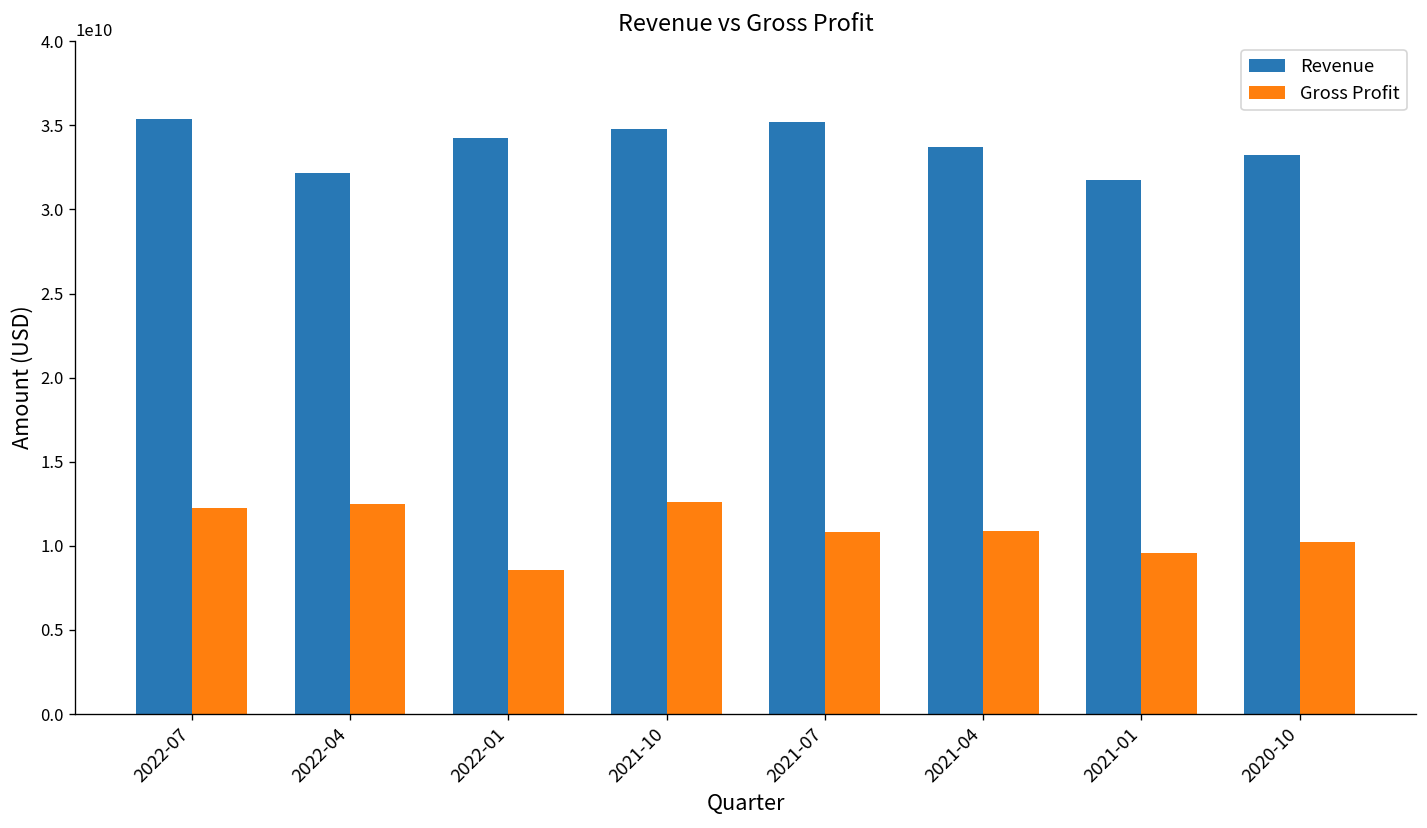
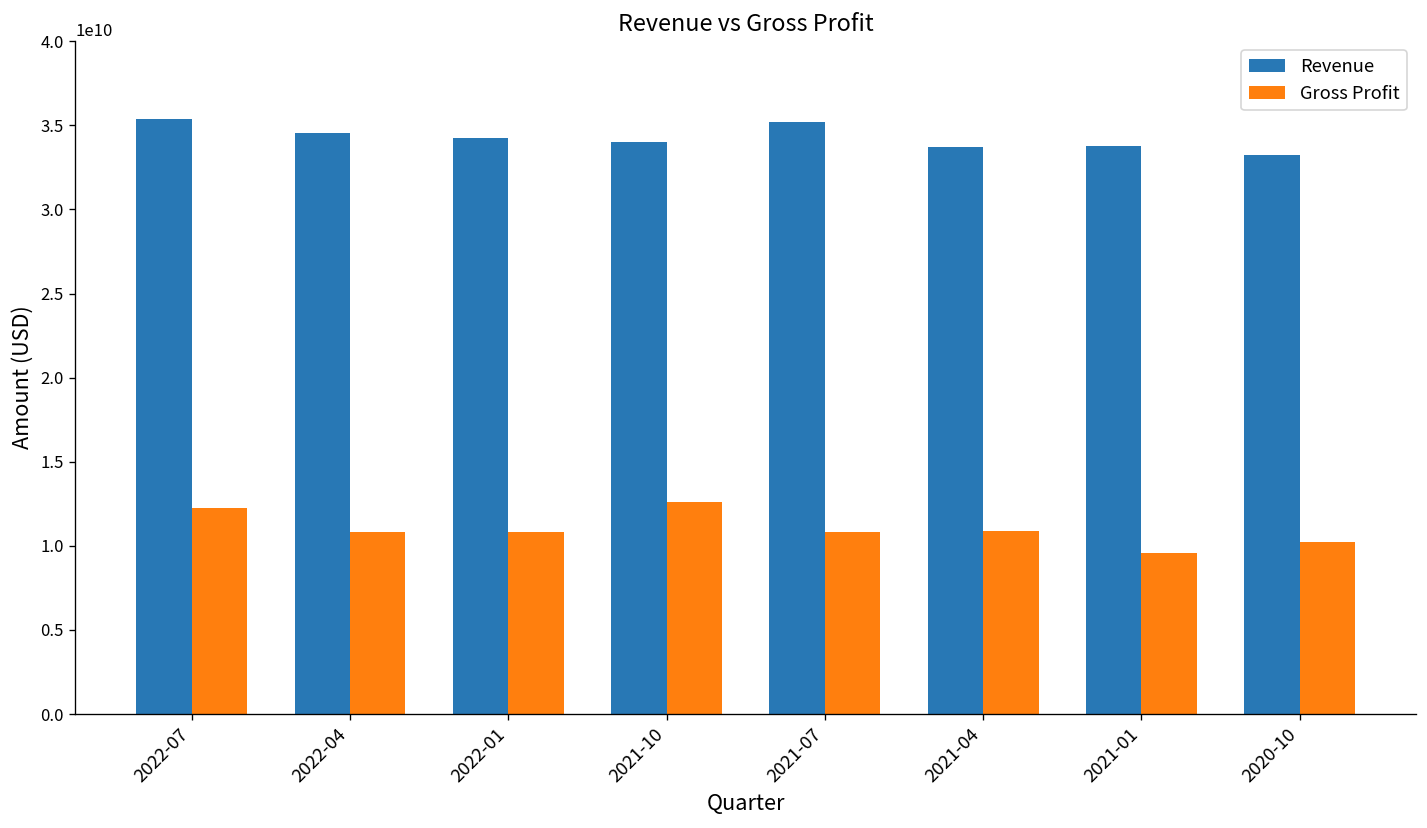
Revenue, 2022-04: 32100000000 -> 34600000000
Gross Profit, 2022-04: 12500000000 -> 10800000000
Gross Profit, 2022-01: 8500000000 -> 10800000000
Revenue, 2021-10: 34800000000 -> 34000000000
Revenue, 2021-01: 31800000000 -> 33700000000
